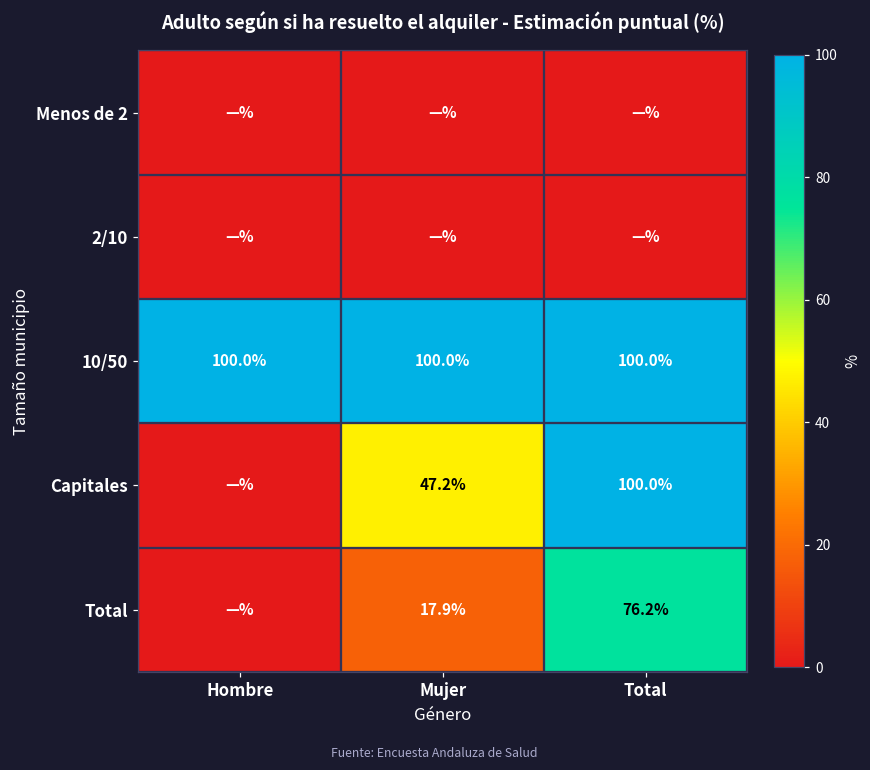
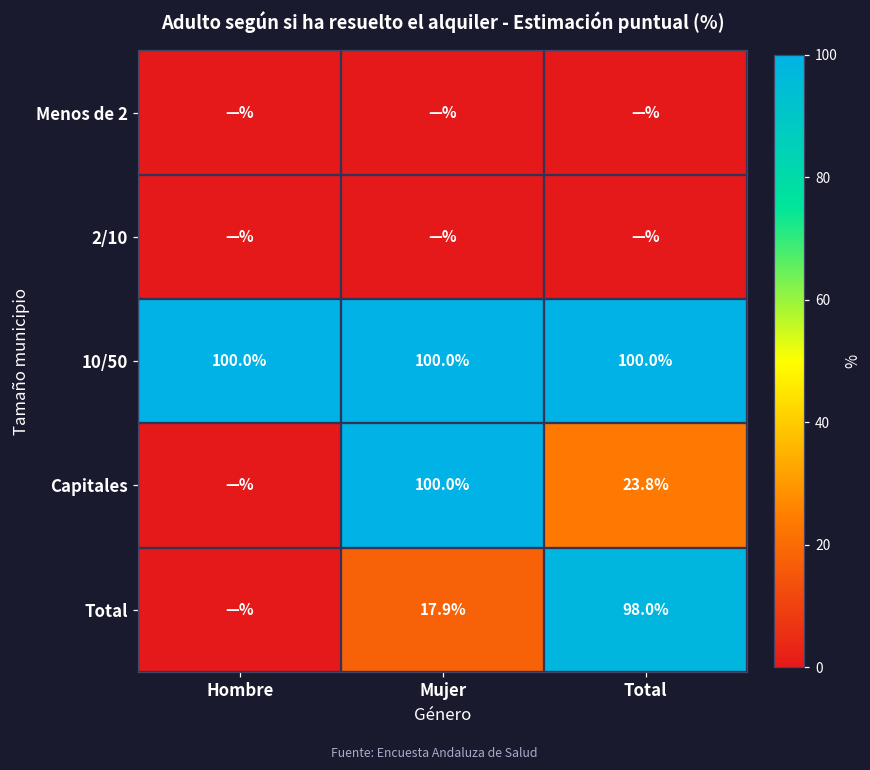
Capitales, Mujer: 47.2% -> 100.0%
Capitales, Total: 100.0% -> 23.8%
Total, Total: 76.2% -> 98.0%
